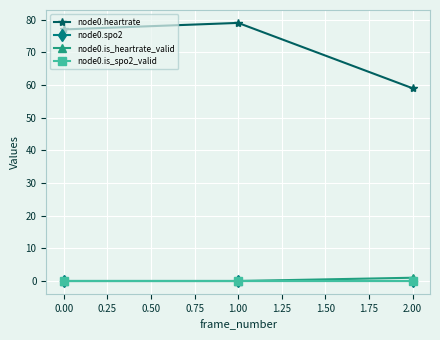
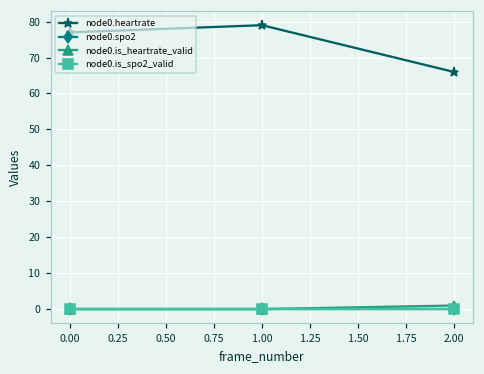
node0.heartrate, 2.00: 59 -> 66
